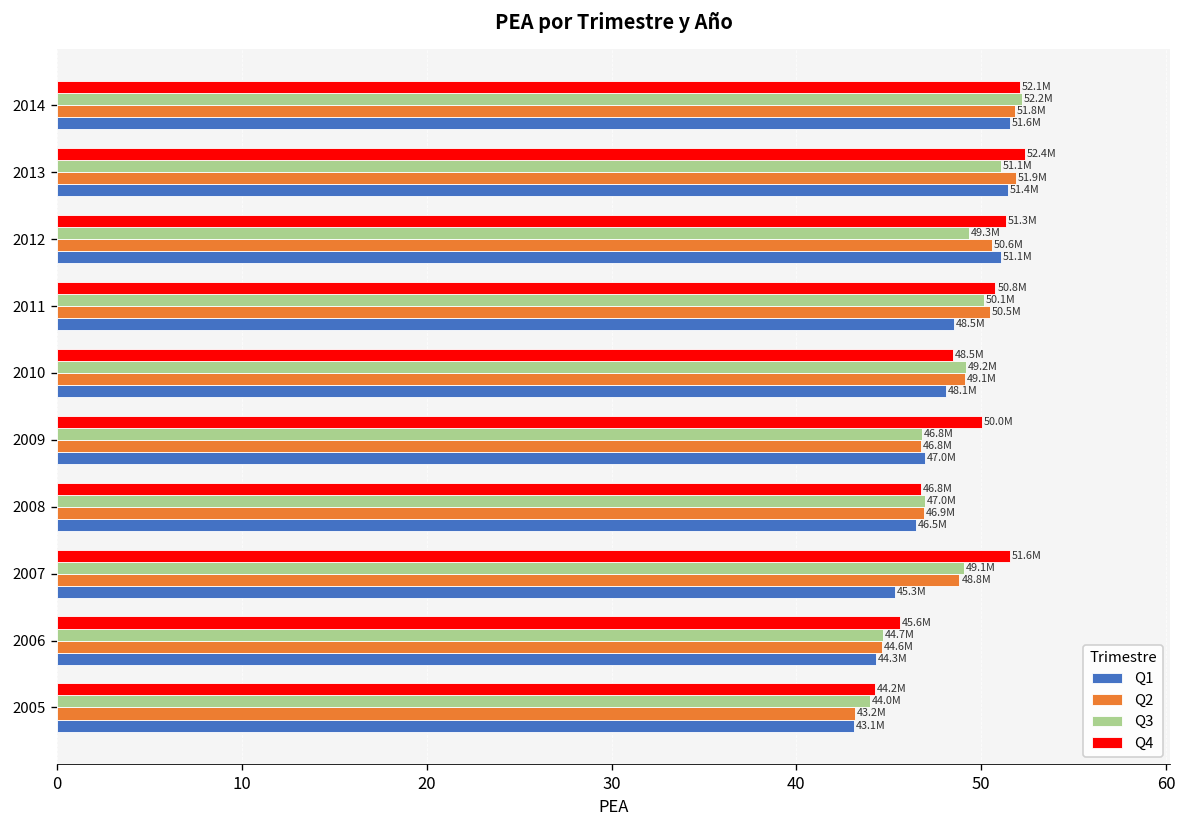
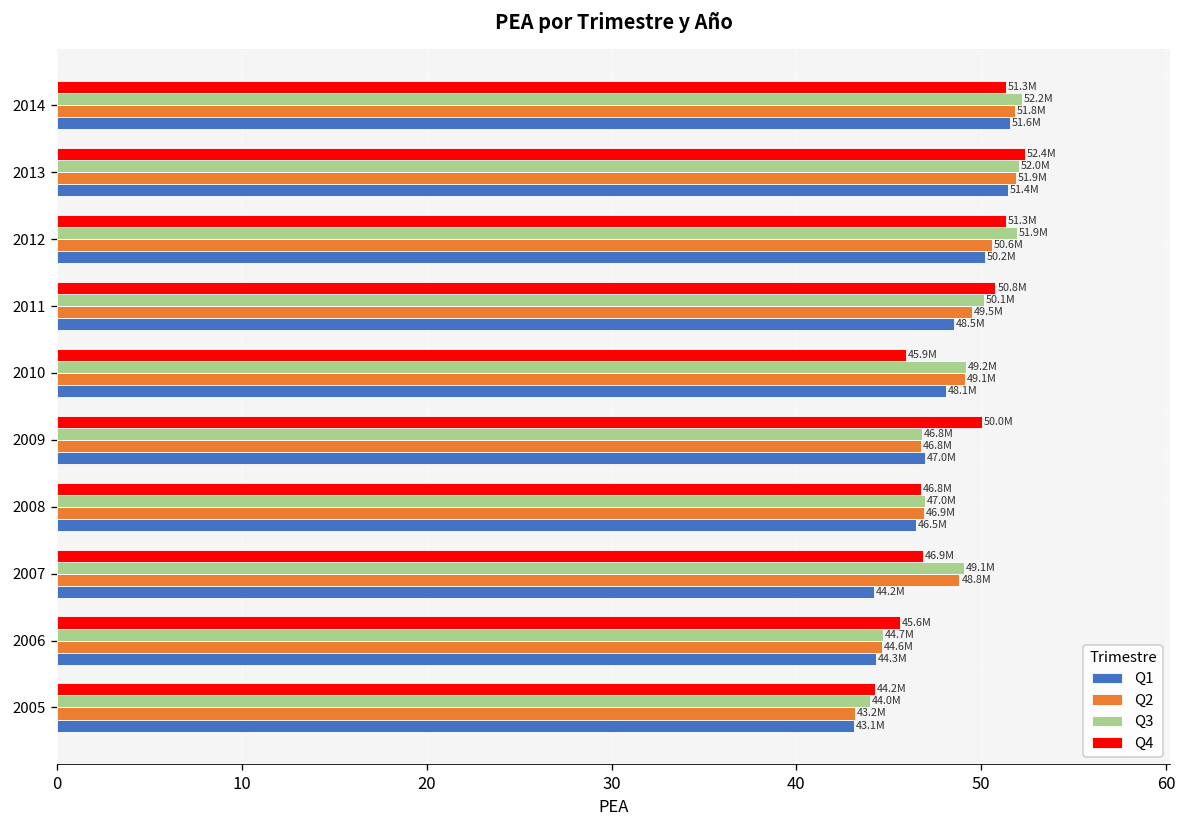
Q4, 2014: 52.1M -> 51.3M
Q3, 2013: 51.1M -> 52.0M
Q3, 2012: 49.3M -> 51.9M
Q1, 2012: 51.1M -> 50.2M
Q2, 2011: 50.5M -> 49.5M
Q4, 2010: 48.5M -> 45.9M
Q4, 2007: 51.6M -> 46.9M
Q1, 2007: 45.3M -> 44.2M
